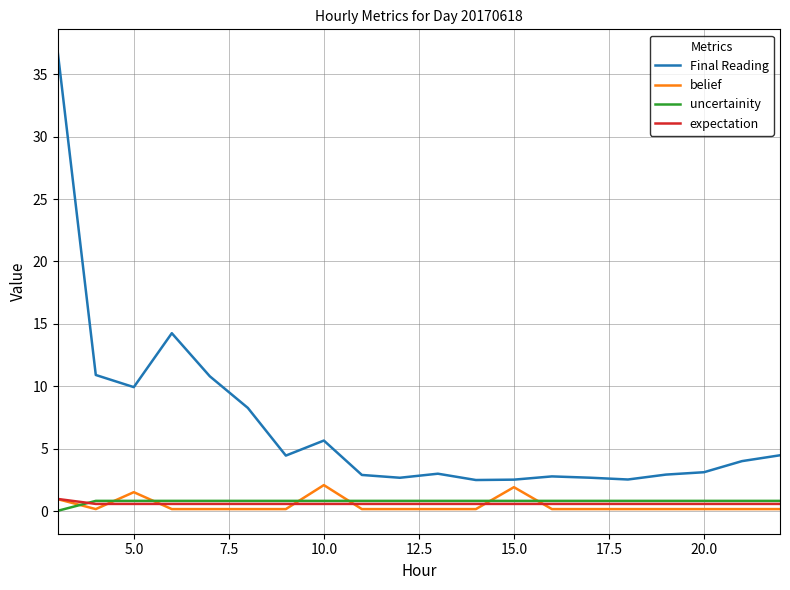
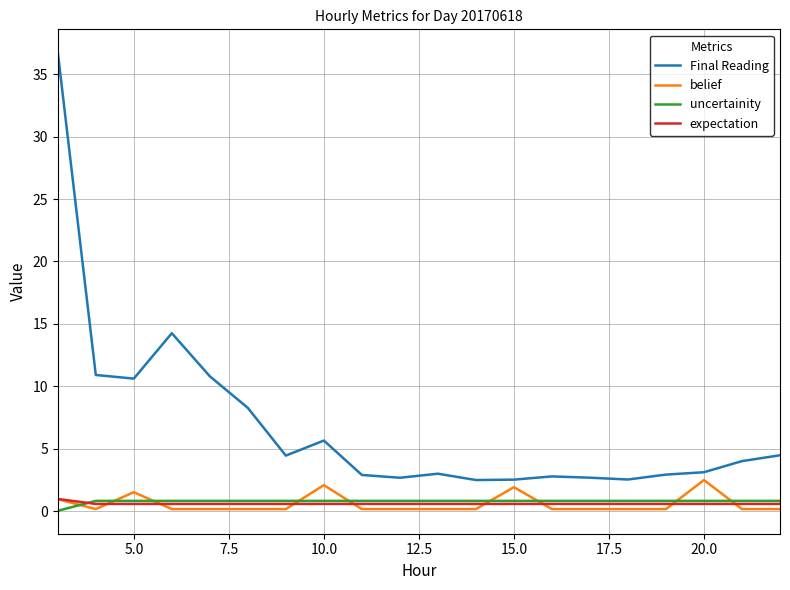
Final Reading, 5.0: 9.9 -> 10.6
belief, 20.0: 0.2 -> 2.5
